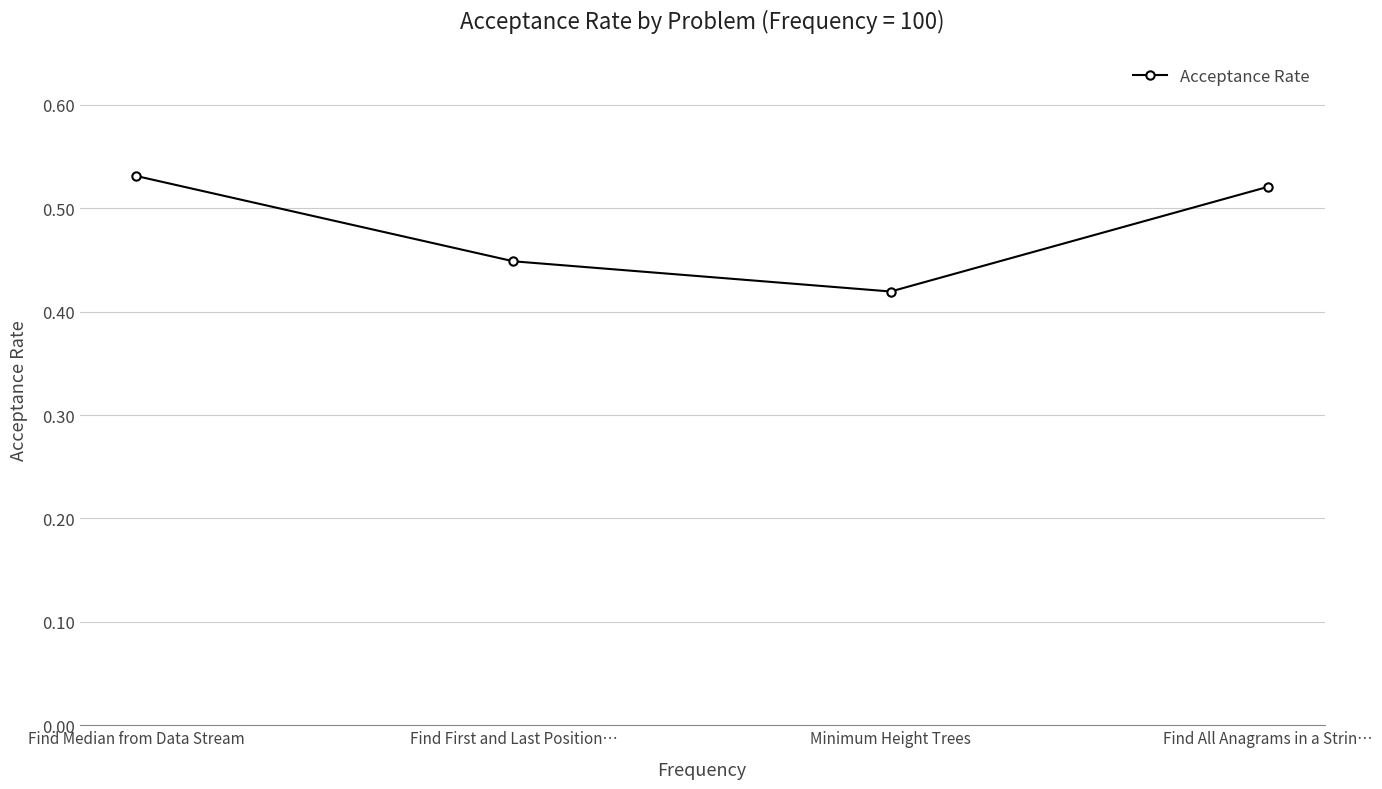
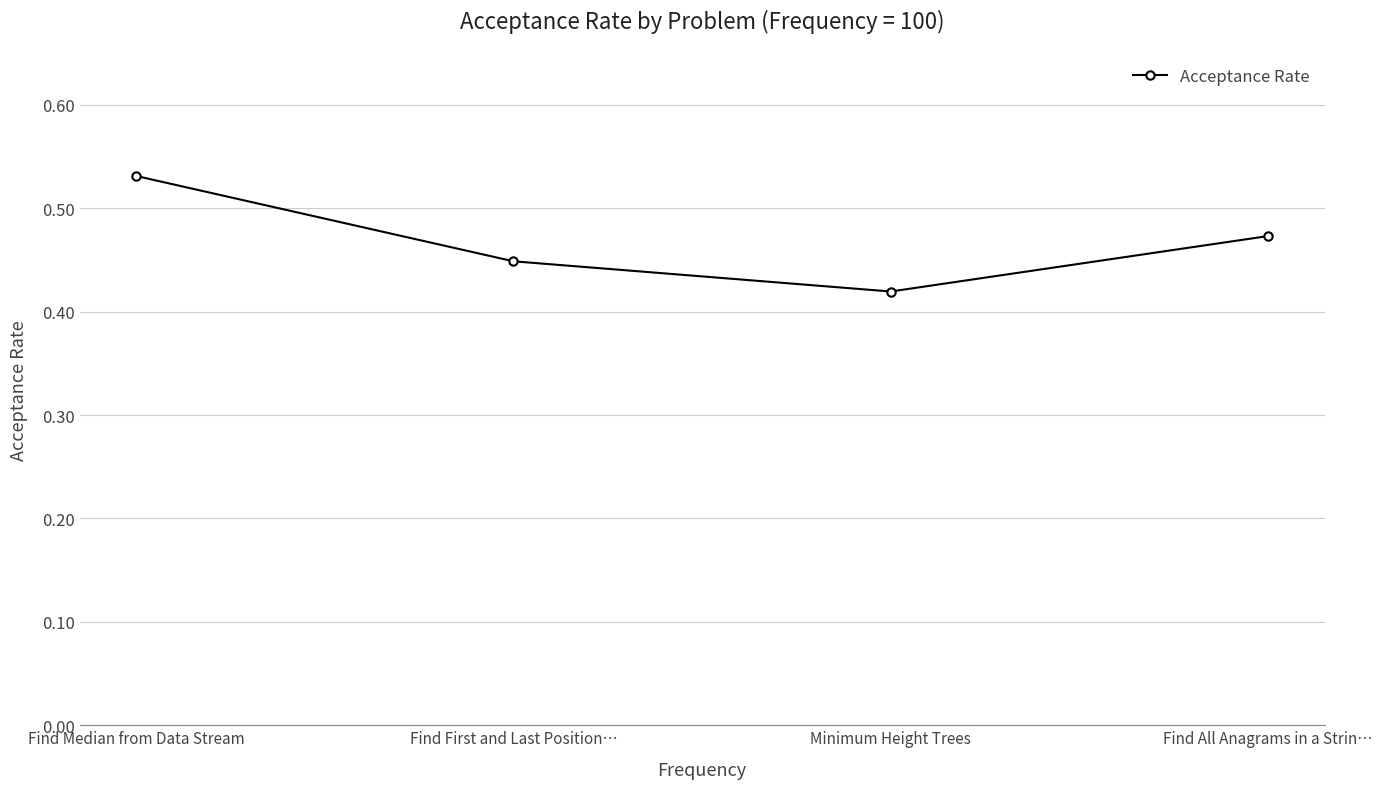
Find All Anagrams in a Strin…: 0.521 -> 0.473
